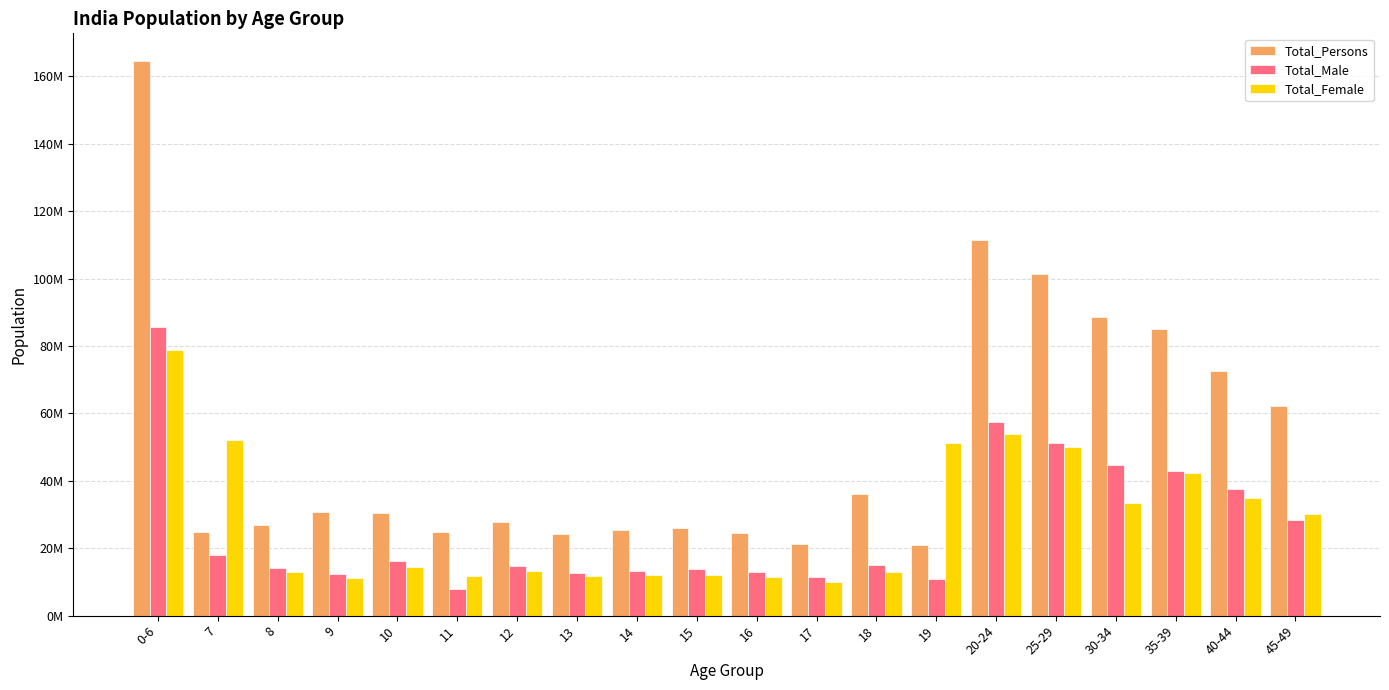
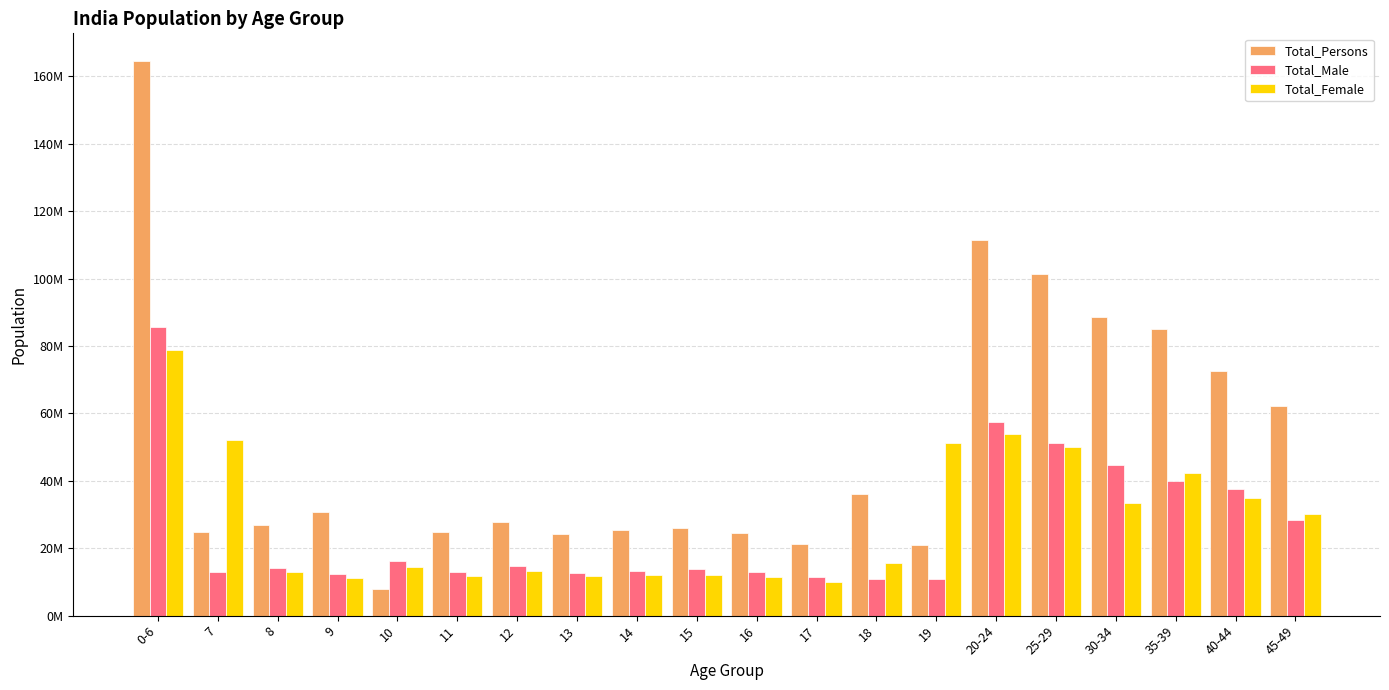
Total_Male, 7: 18000000 -> 13000000
Total_Persons, 10: 31000000 -> 8000000
Total_Male, 11: 8000000 -> 13000000
Total_Male, 18: 15000000 -> 11000000
Total_Female, 18: 13000000 -> 16000000
Total_Male, 35-39: 43000000 -> 40000000
